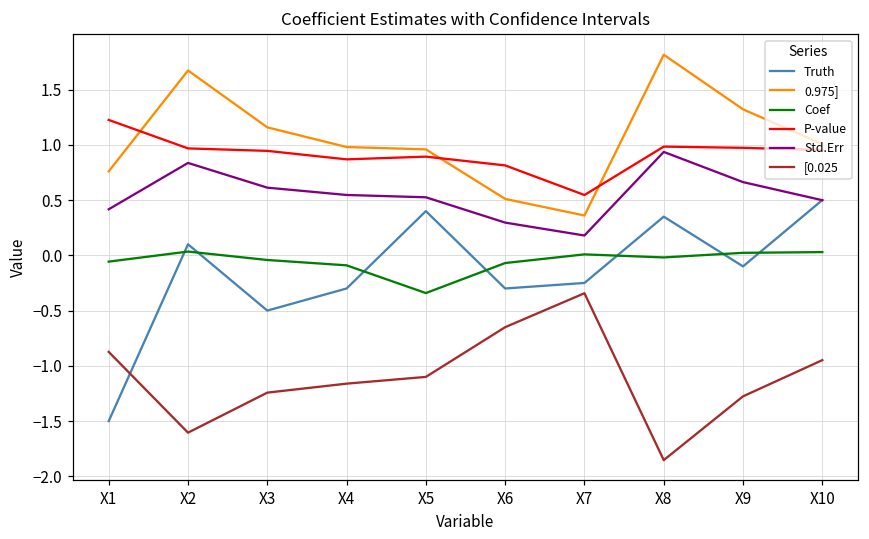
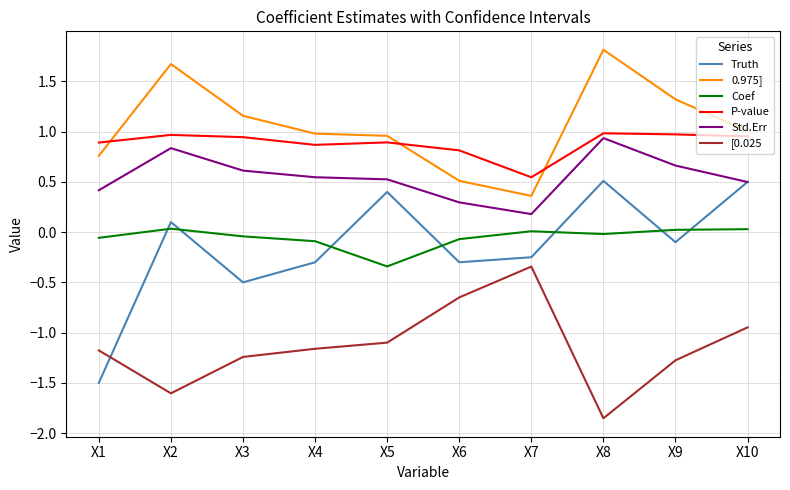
P-value, X1: 1.23 -> 0.89
[0.025, X1: -0.87 -> -1.18
Truth, X8: 0.35 -> 0.51
